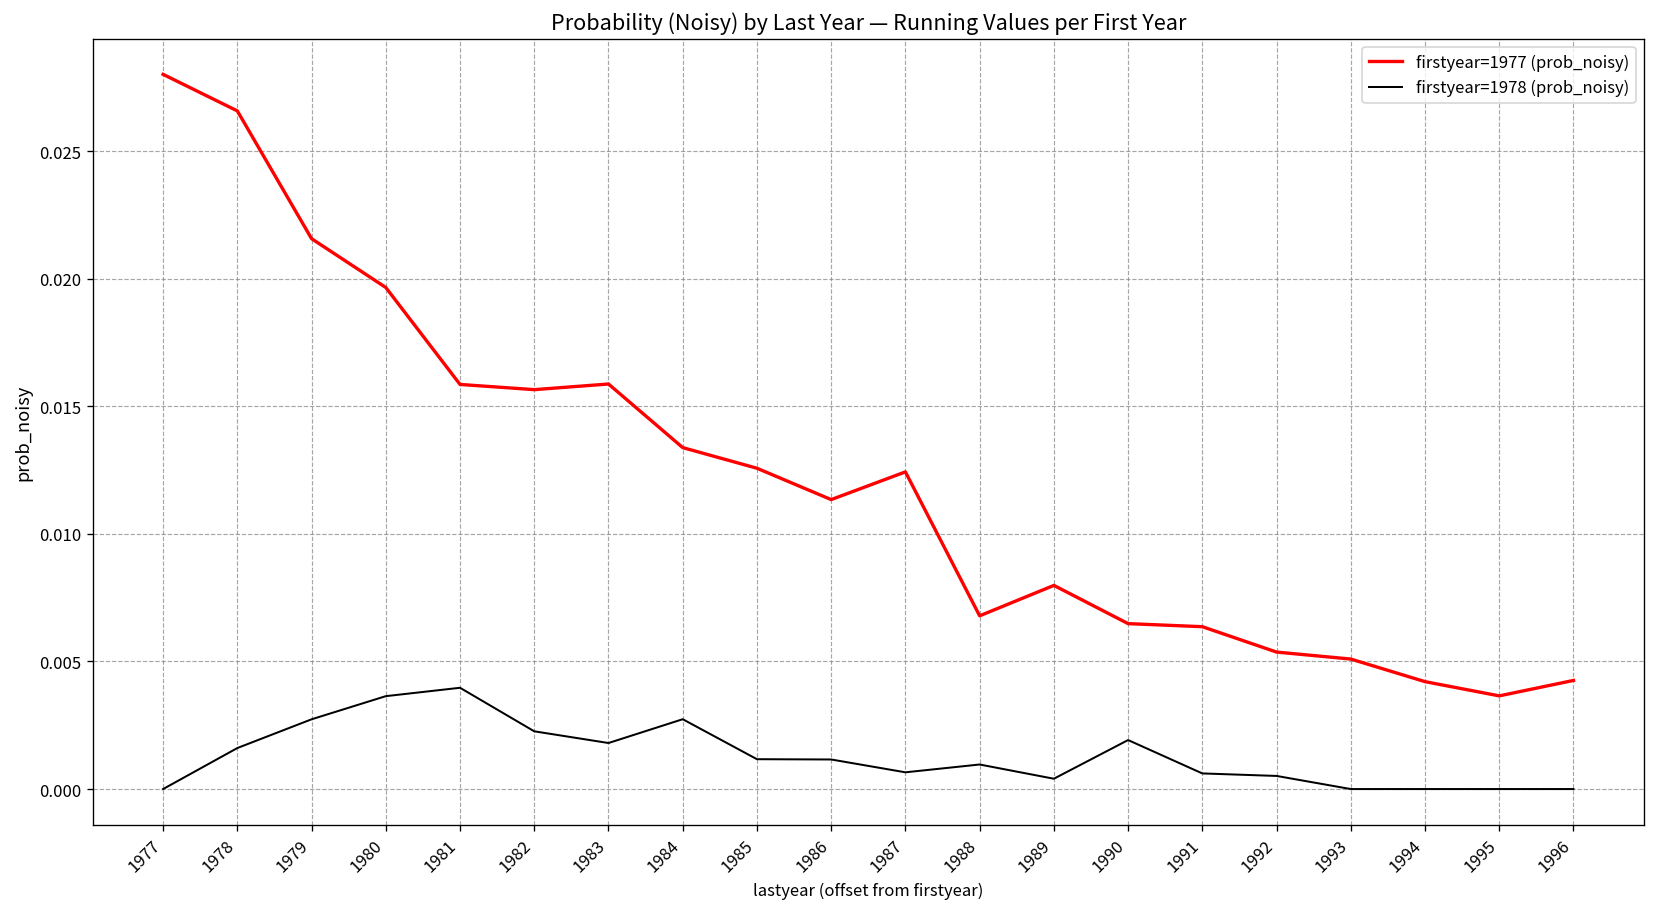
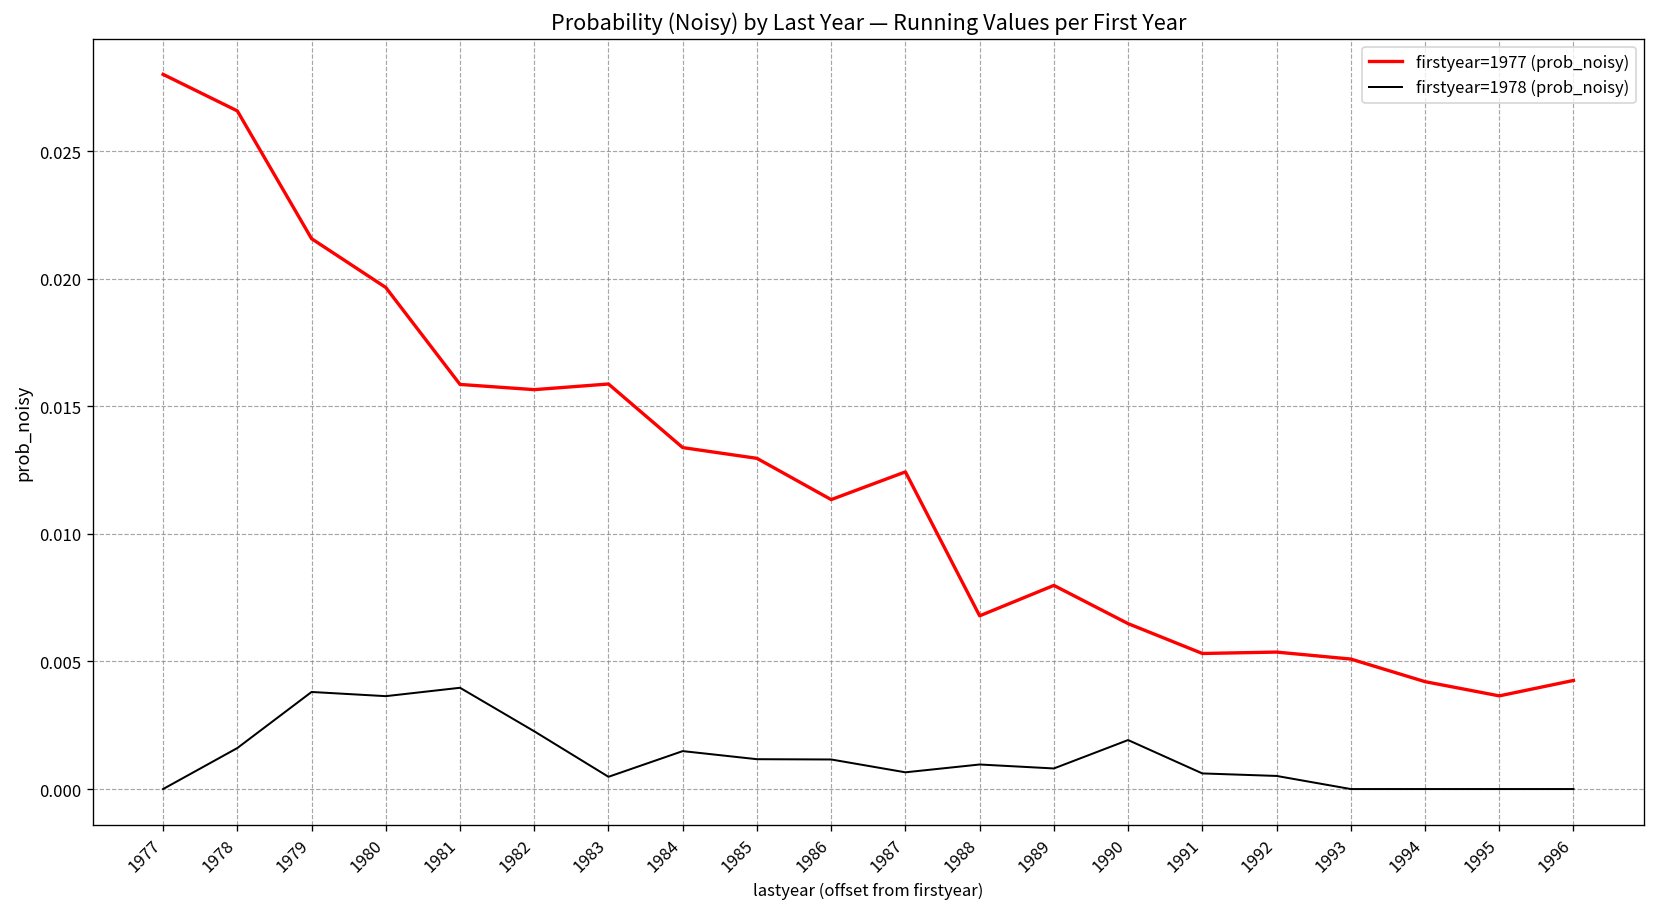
firstyear=1978 (prob_noisy), 1979: 0.0027 -> 0.0038
firstyear=1978 (prob_noisy), 1983: 0.0018 -> 0.0005
firstyear=1978 (prob_noisy), 1984: 0.0027 -> 0.0015
firstyear=1977 (prob_noisy), 1985: 0.0126 -> 0.0130
firstyear=1978 (prob_noisy), 1989: 0.0004 -> 0.0008
firstyear=1977 (prob_noisy), 1991: 0.0064 -> 0.0053
